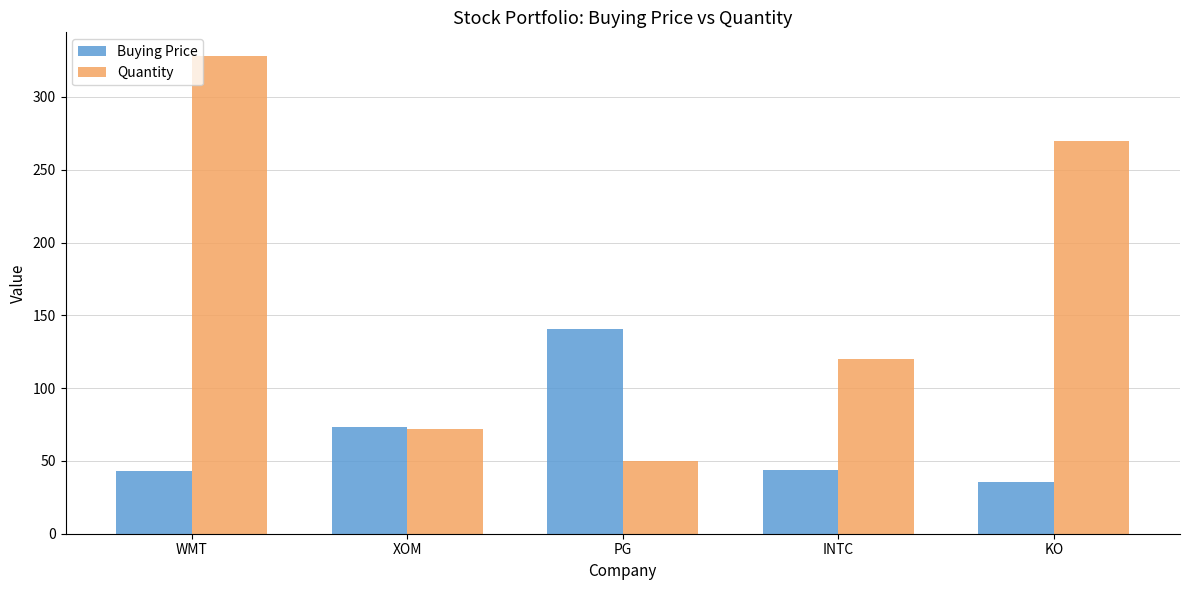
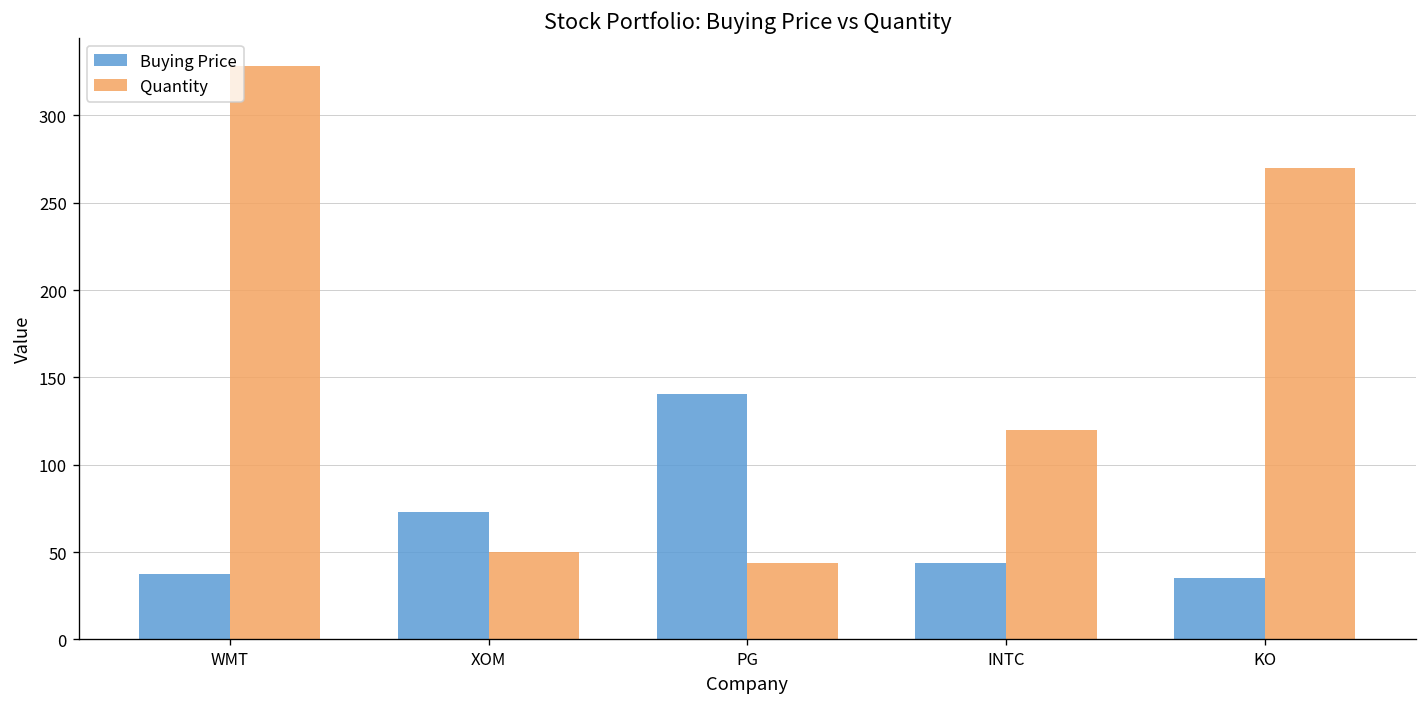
Buying Price, WMT: 43 -> 37
Quantity, XOM: 72 -> 50
Quantity, PG: 50 -> 44
